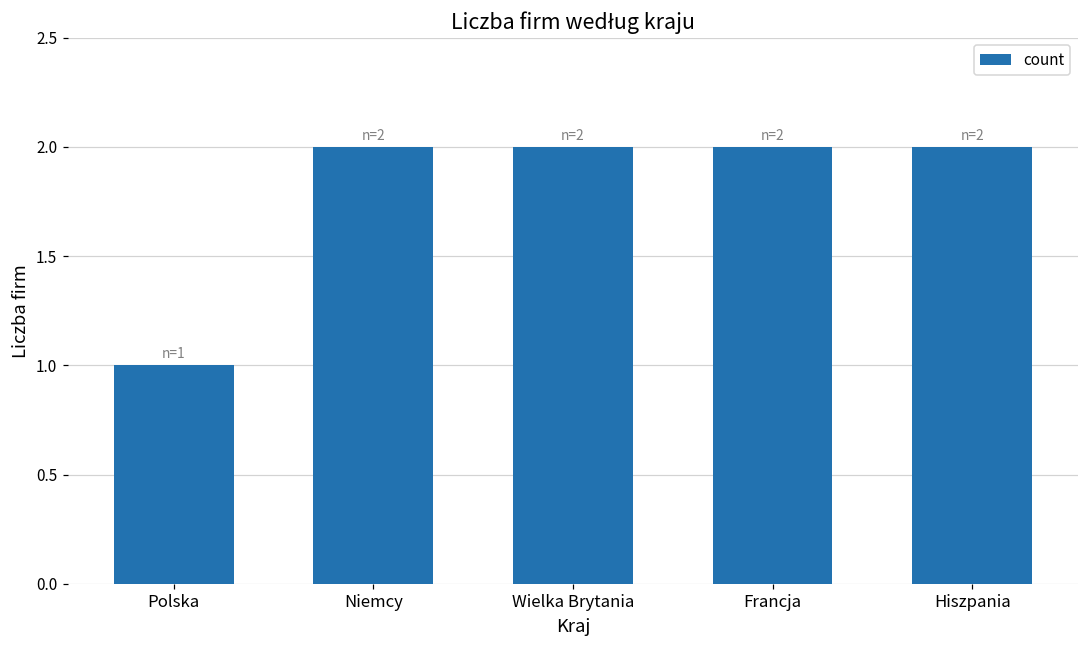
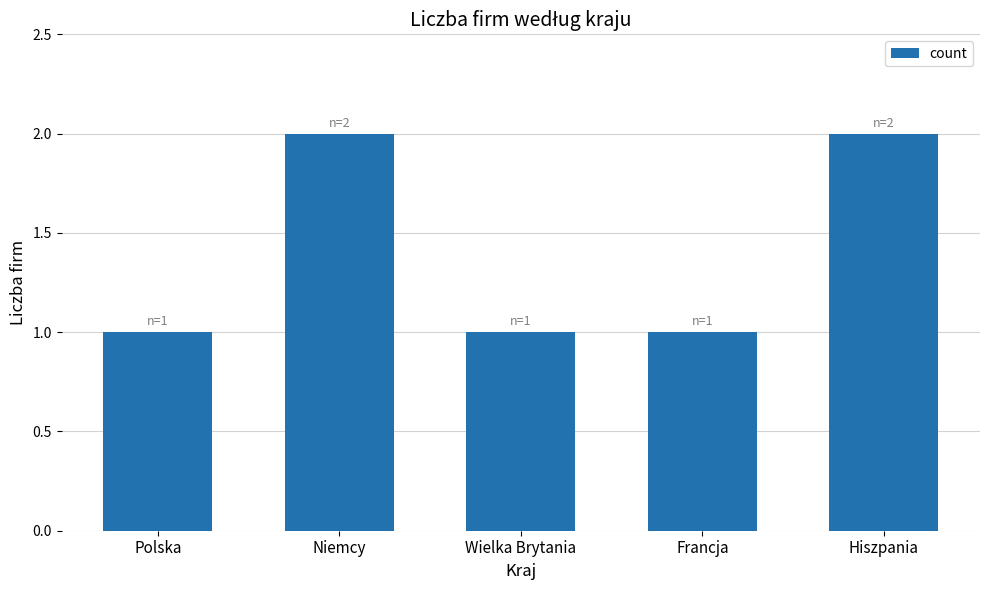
Wielka Brytania: 2 -> 1
Francja: 2 -> 1
